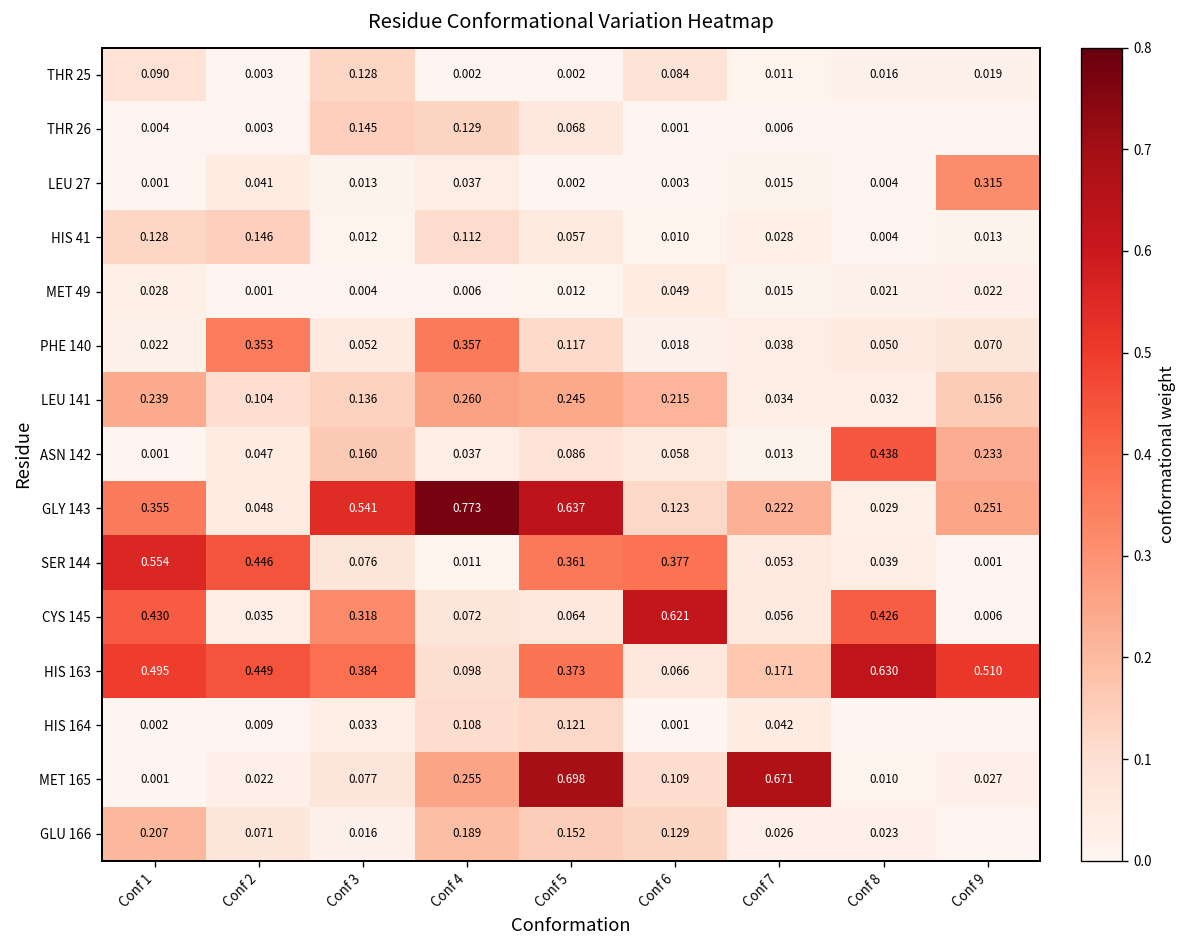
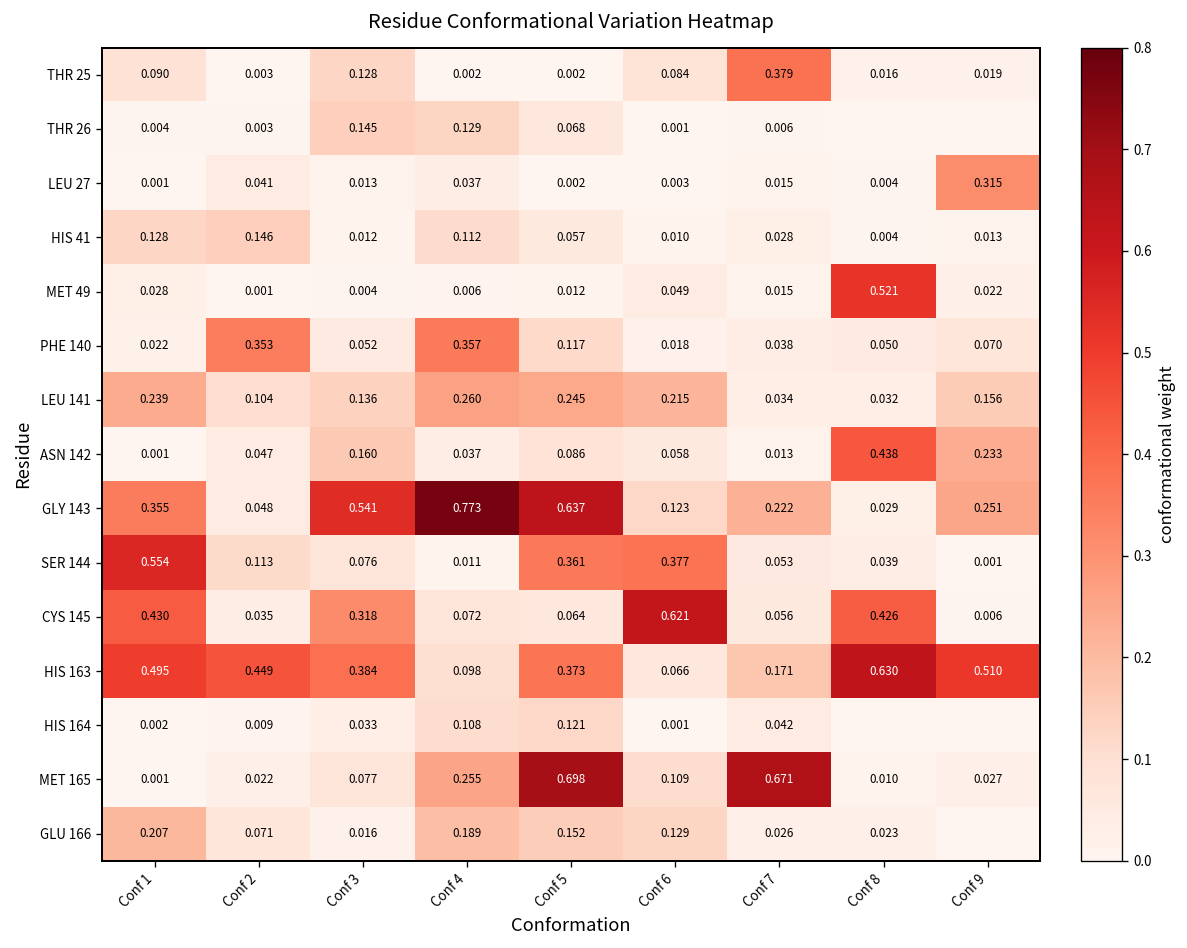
THR 25, Conf 7: 0.011 -> 0.379
MET 49, Conf 8: 0.021 -> 0.521
SER 144, Conf 2: 0.446 -> 0.113
